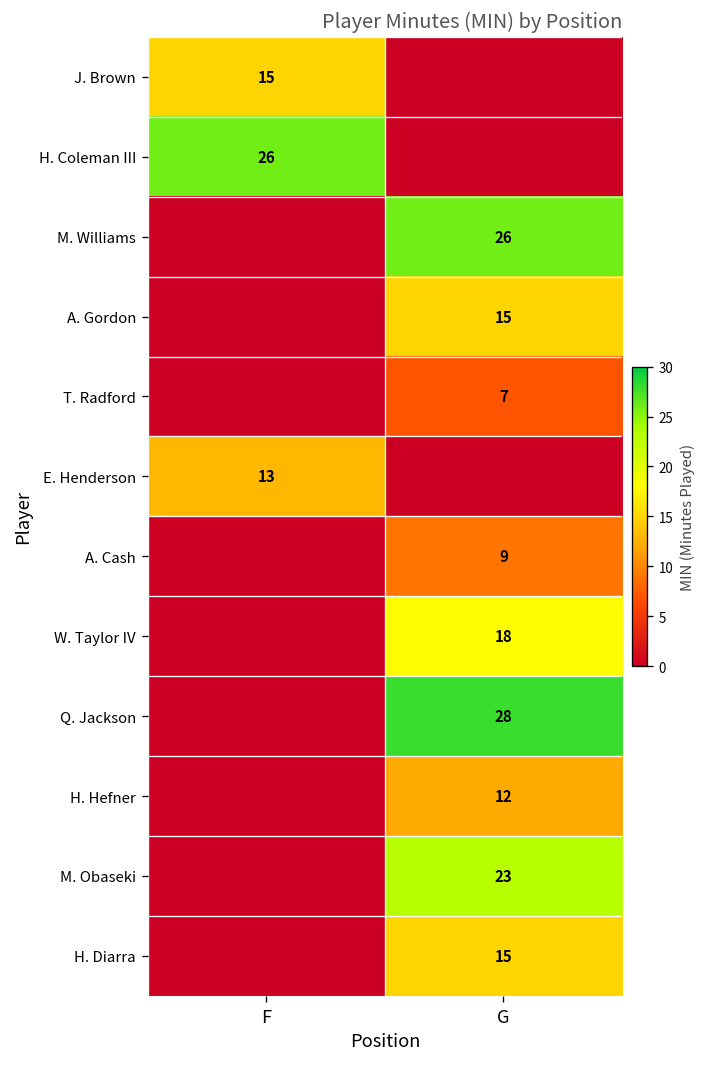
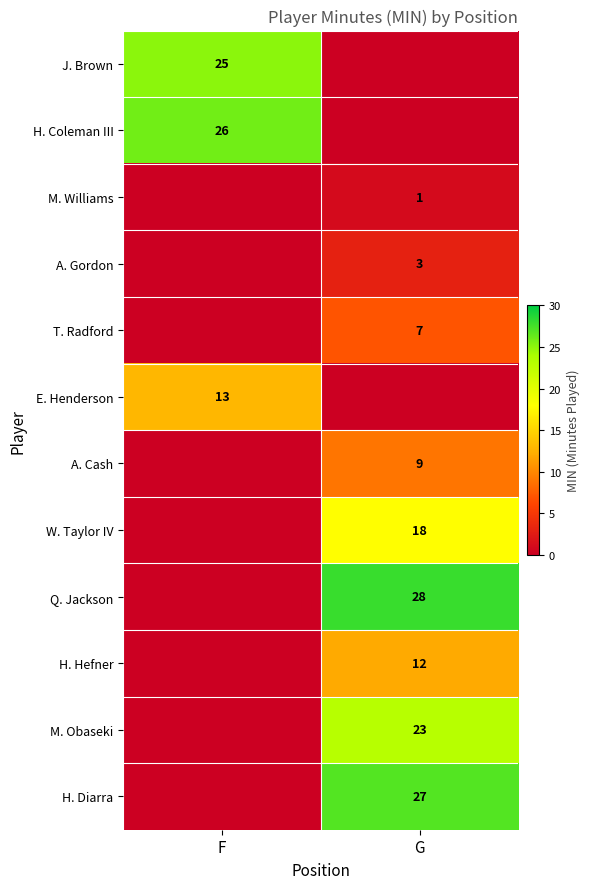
J. Brown, F: 15 -> 25
M. Williams, G: 26 -> 1
A. Gordon, G: 15 -> 3
H. Diarra, G: 15 -> 27
